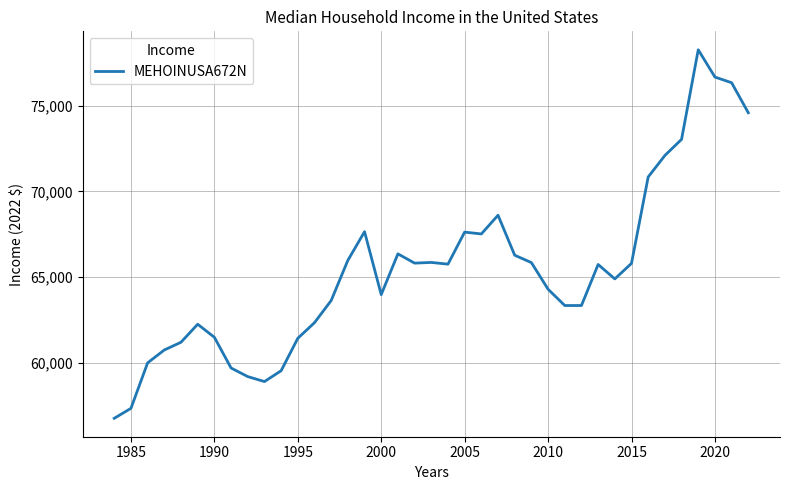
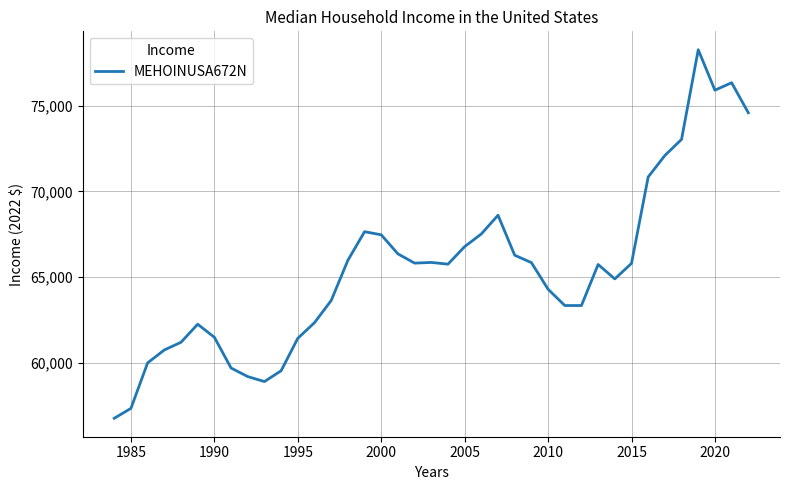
2000: 64,000 -> 67,500
2005: 67,600 -> 66,800
2020: 76,700 -> 75,900
